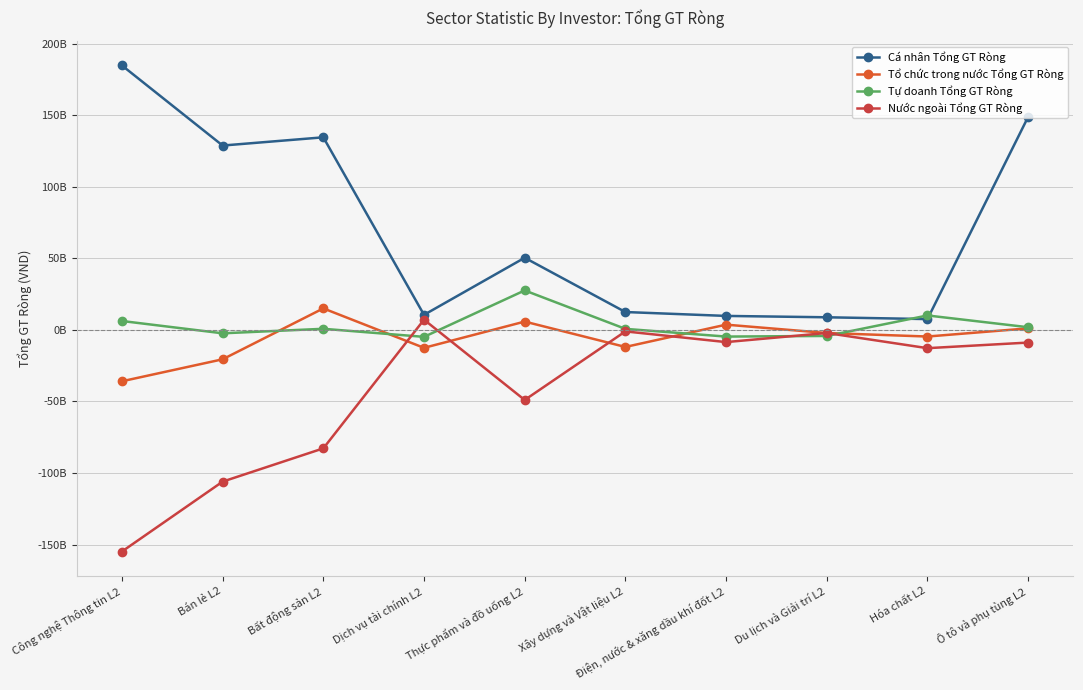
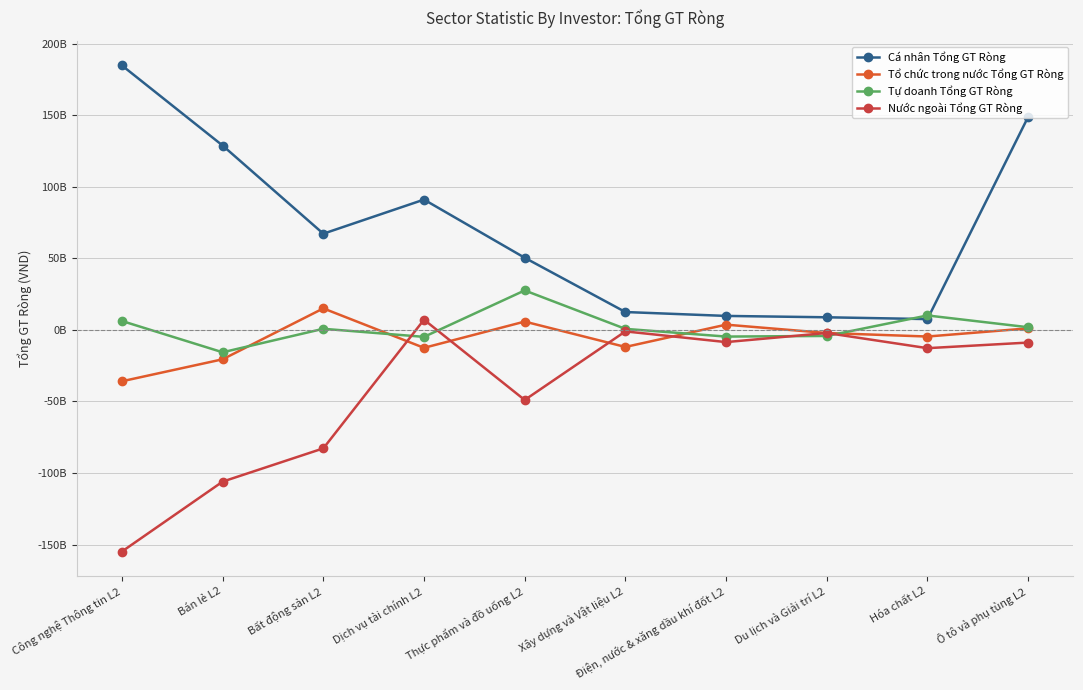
Tự doanh Tổng GT Ròng, Bán lẻ L2: -2000000000 -> -16000000000
Cá nhân Tổng GT Ròng, Bất động sản L2: 134000000000 -> 67000000000
Cá nhân Tổng GT Ròng, Dịch vụ tài chính L2: 10000000000 -> 91000000000
